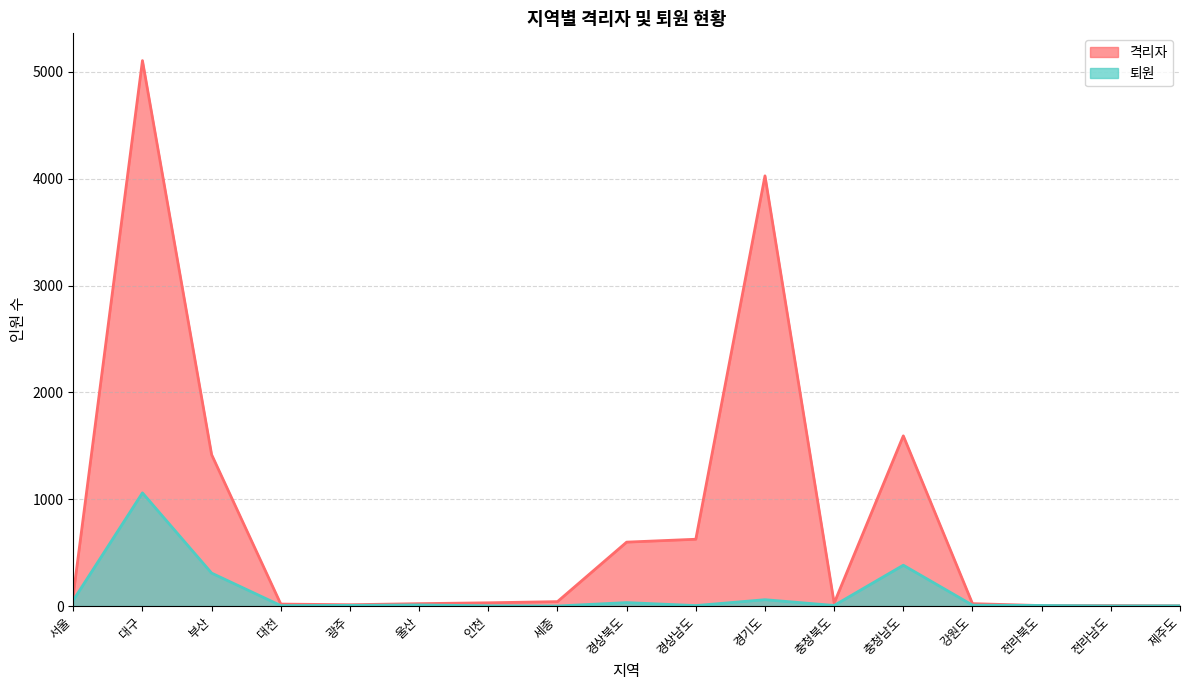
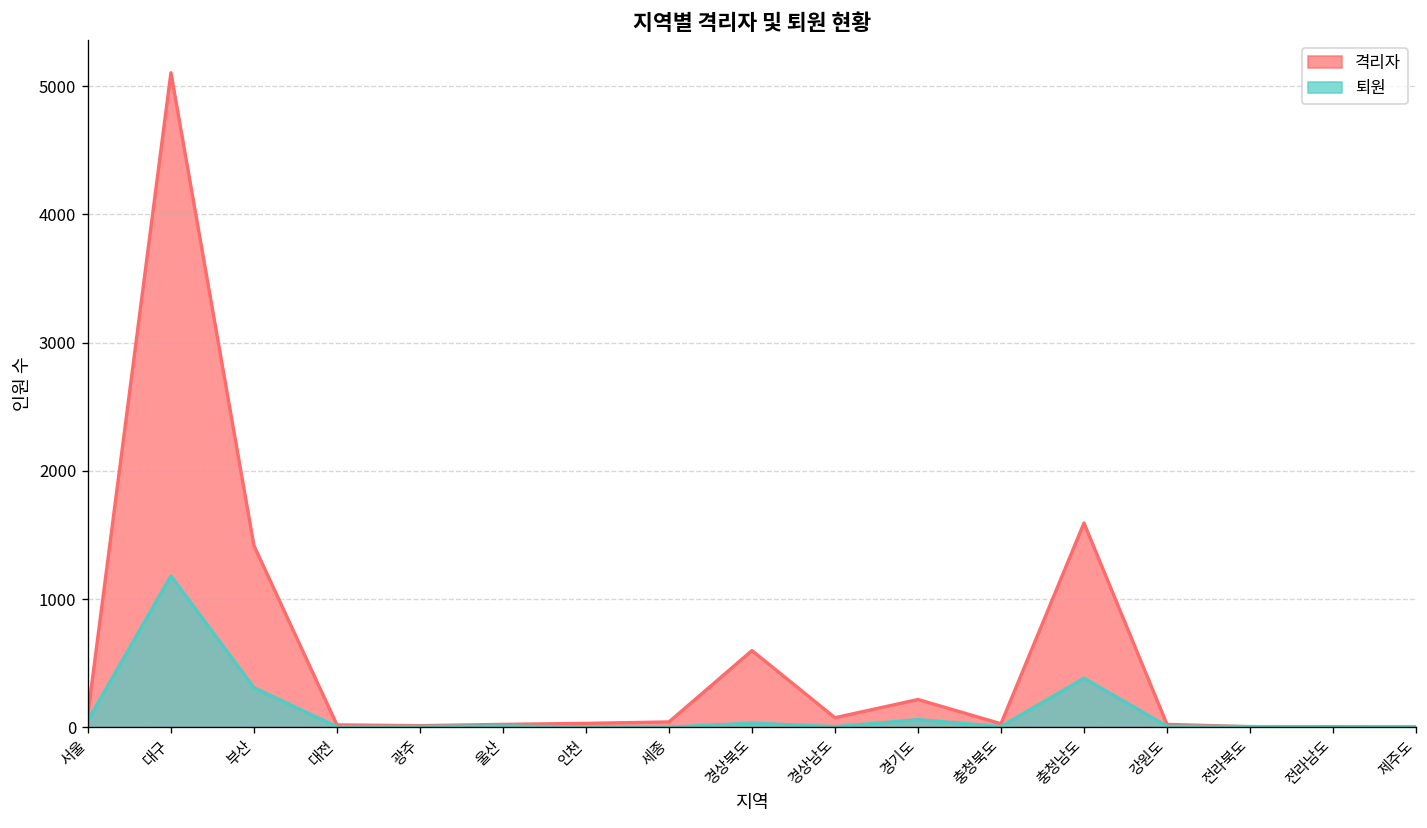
퇴원, 대구: 1060 -> 1180
격리자, 경상남도: 630 -> 70
격리자, 경기도: 4030 -> 220
